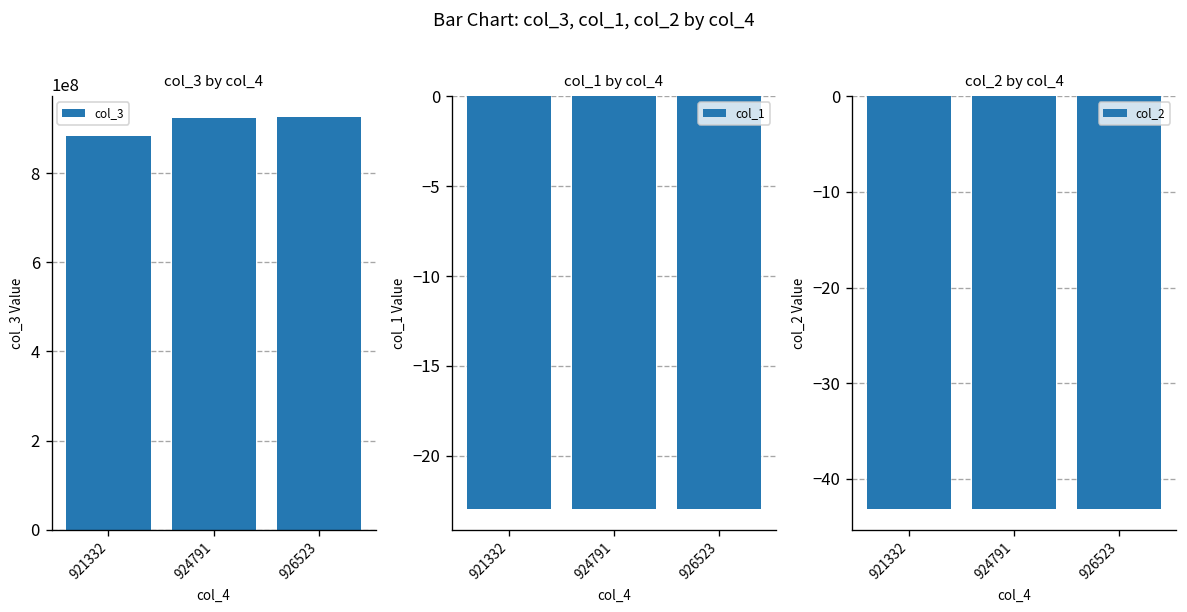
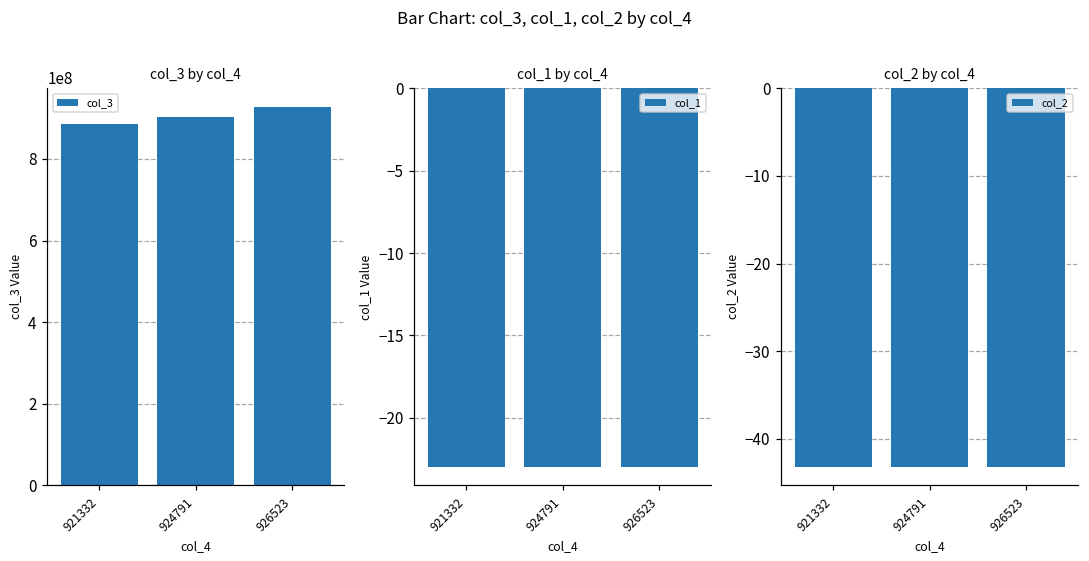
col_3 by col_4, 924791: 920000000 -> 900000000
